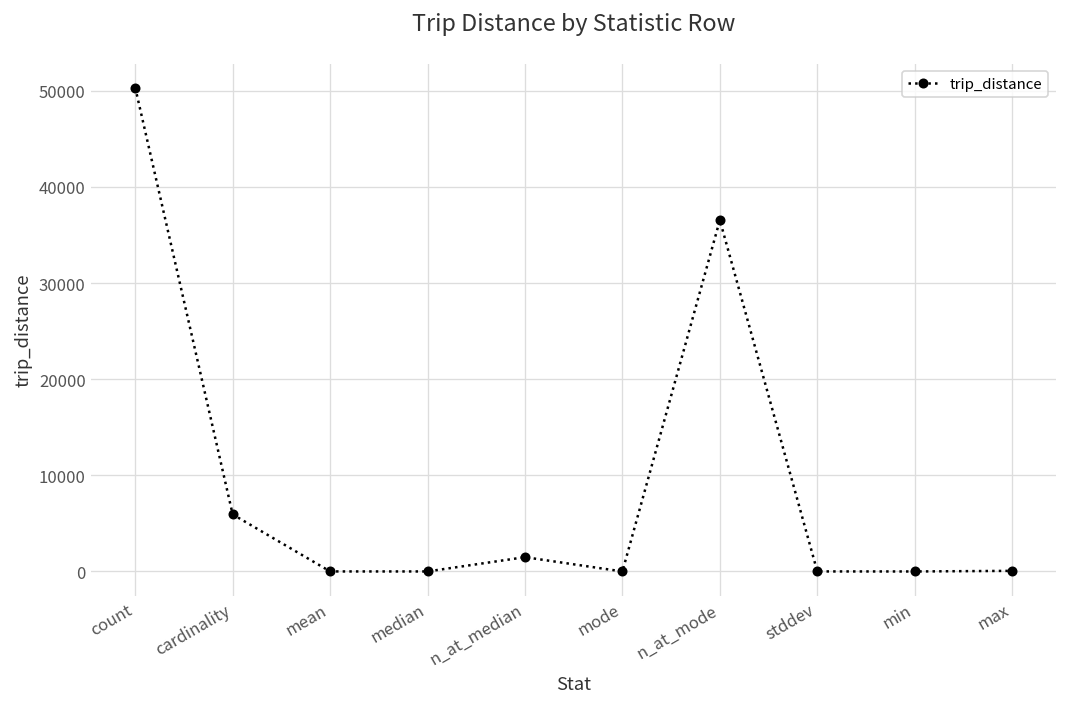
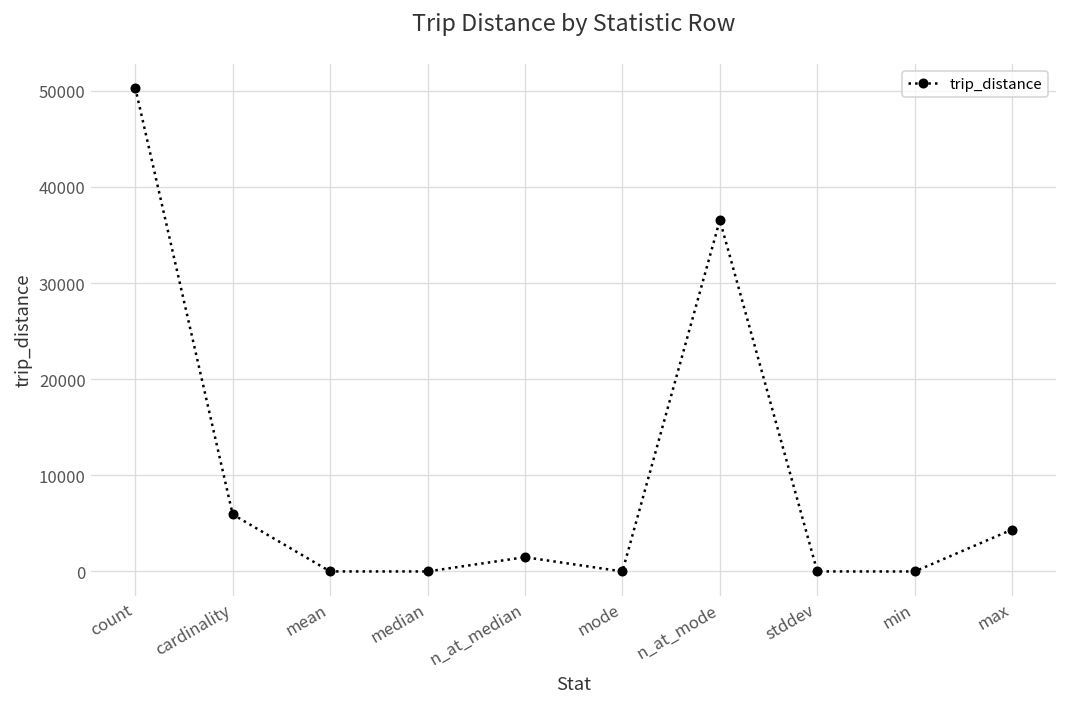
max: 0 -> 4000
